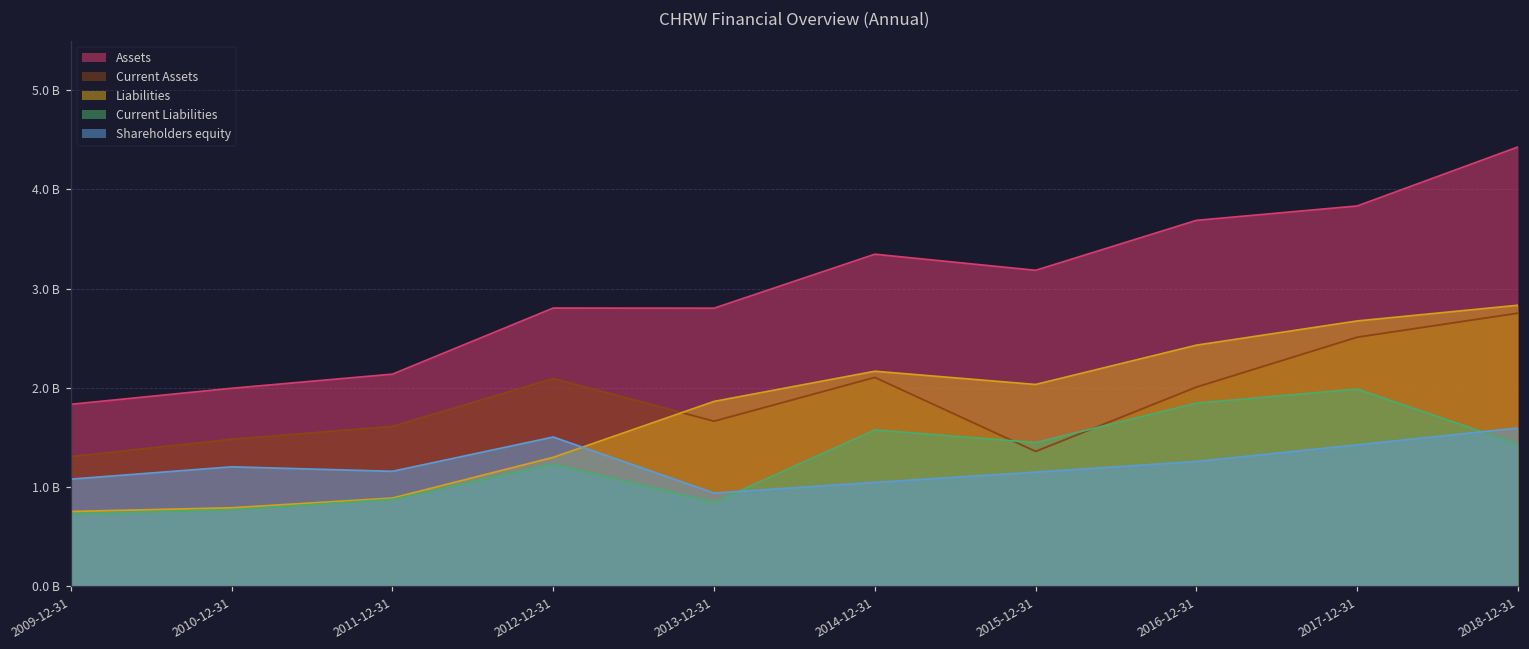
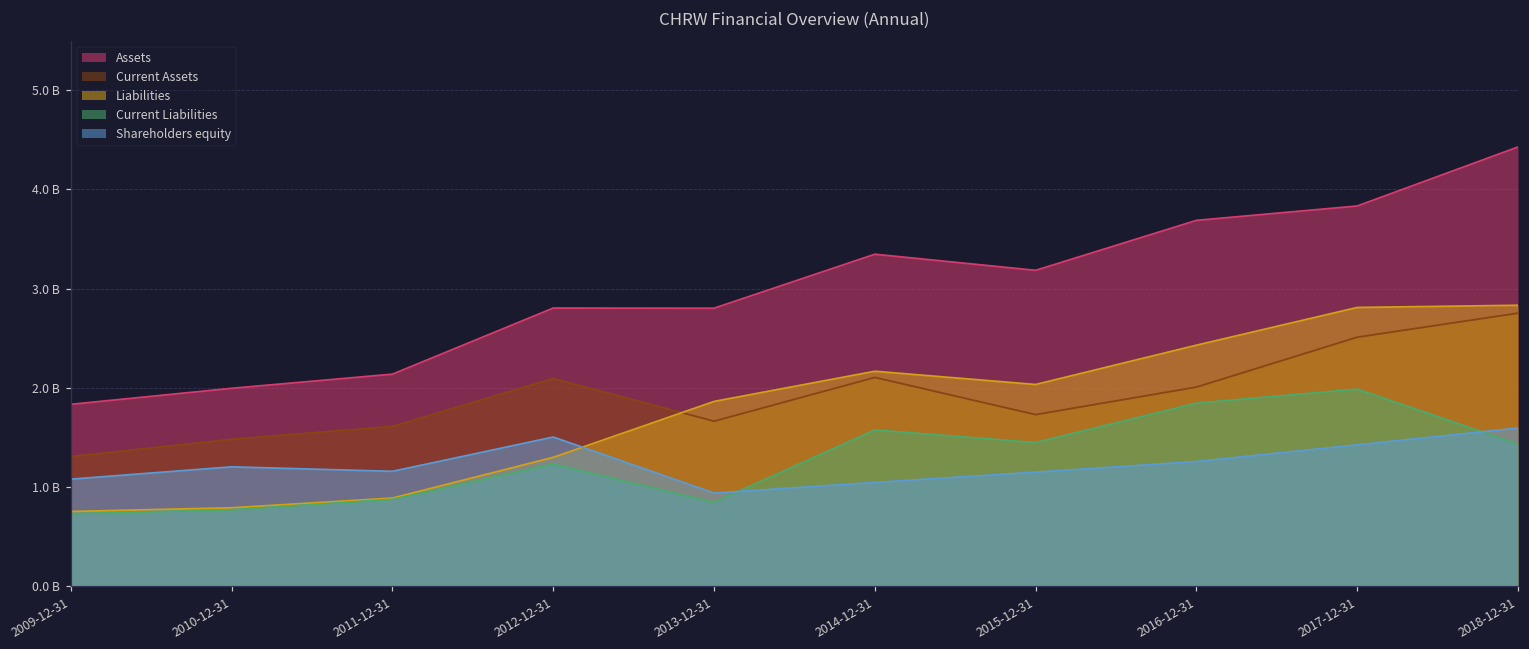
Current Assets, 2015-12-31: 1400000000 -> 1700000000
Liabilities, 2017-12-31: 2700000000 -> 2800000000
